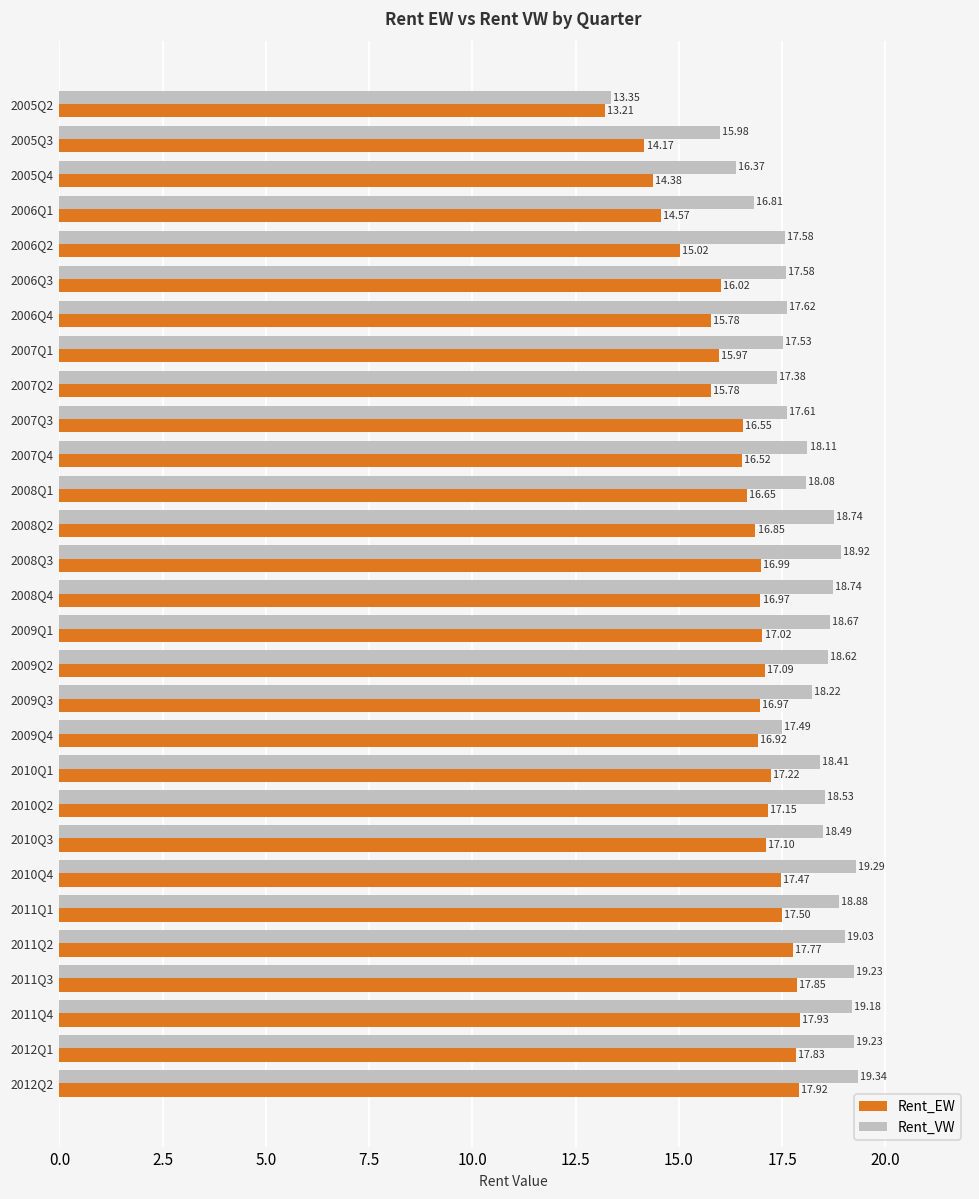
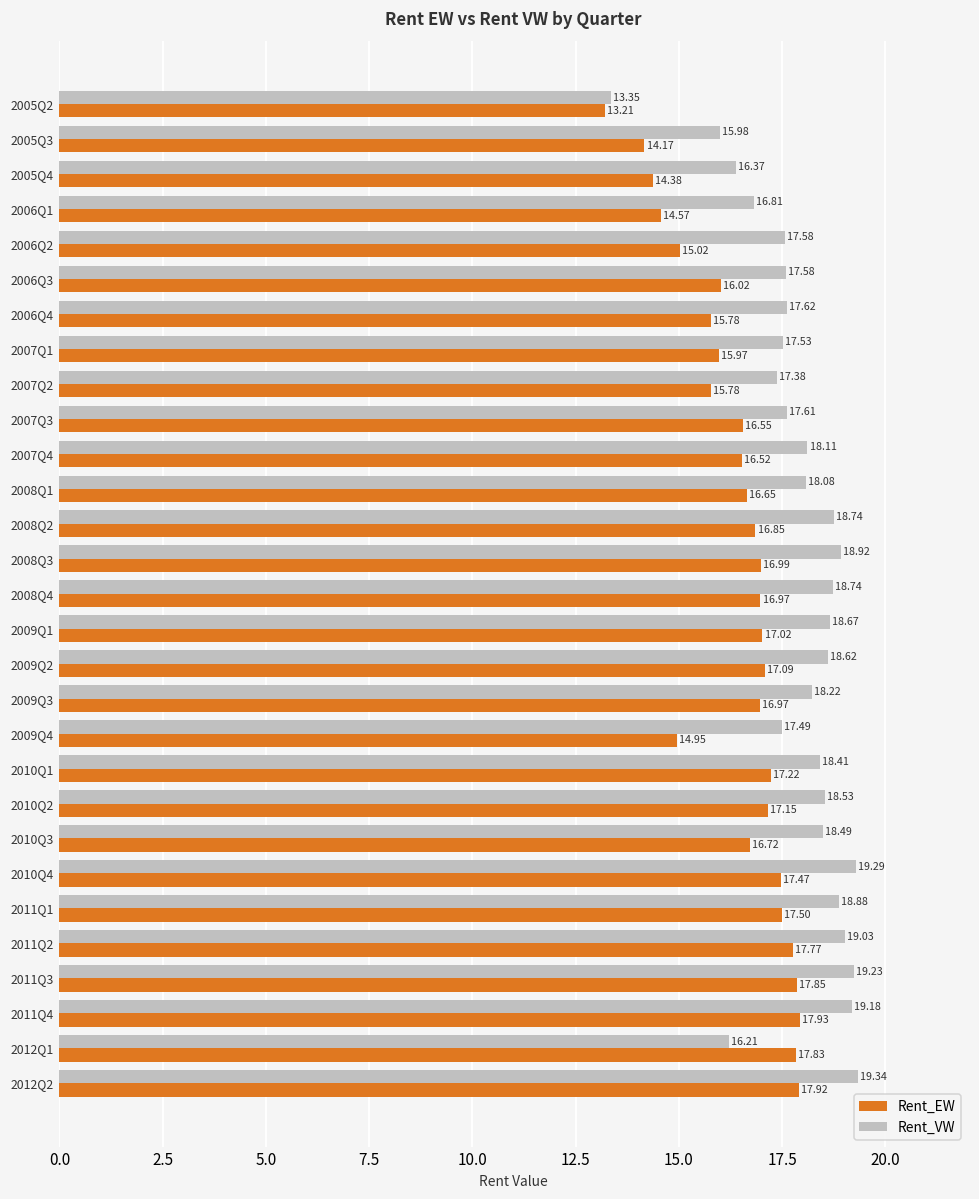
Rent_EW, 2009Q4: 16.92 -> 14.95
Rent_EW, 2010Q3: 17.10 -> 16.72
Rent_VW, 2012Q1: 19.23 -> 16.21
